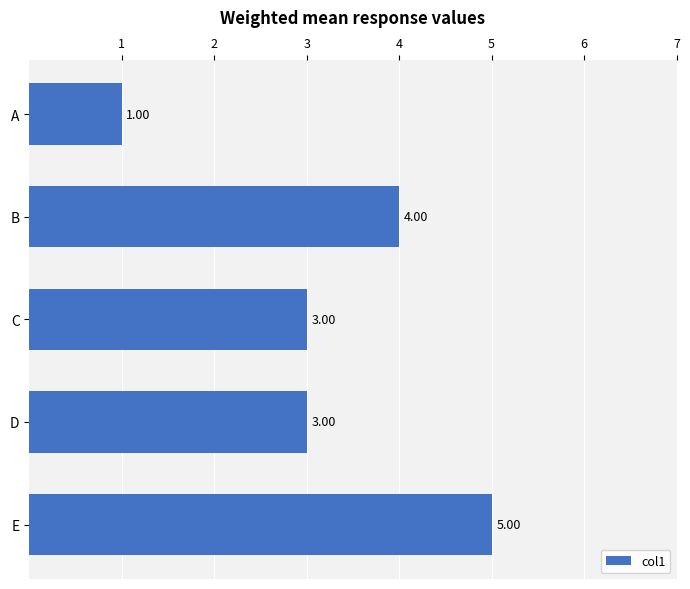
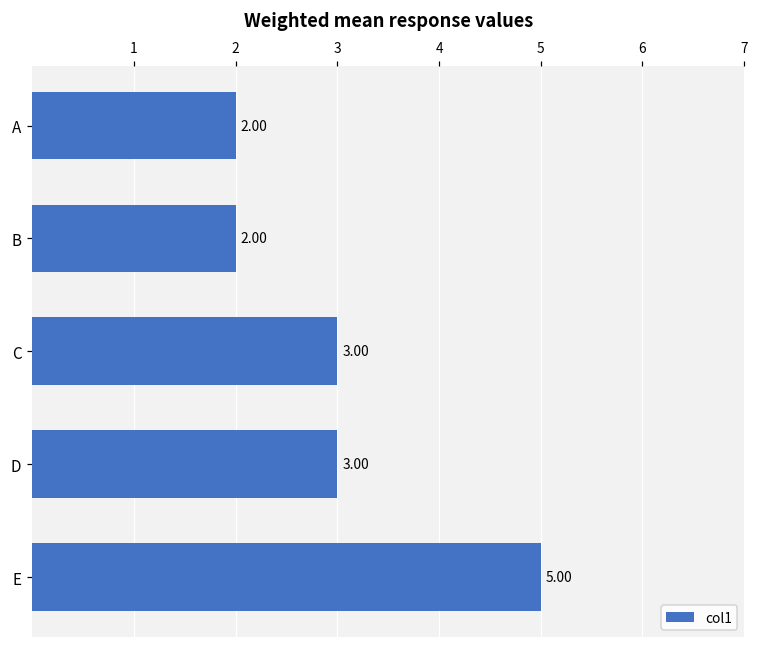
A: 1.00 -> 2.00
B: 4.00 -> 2.00
